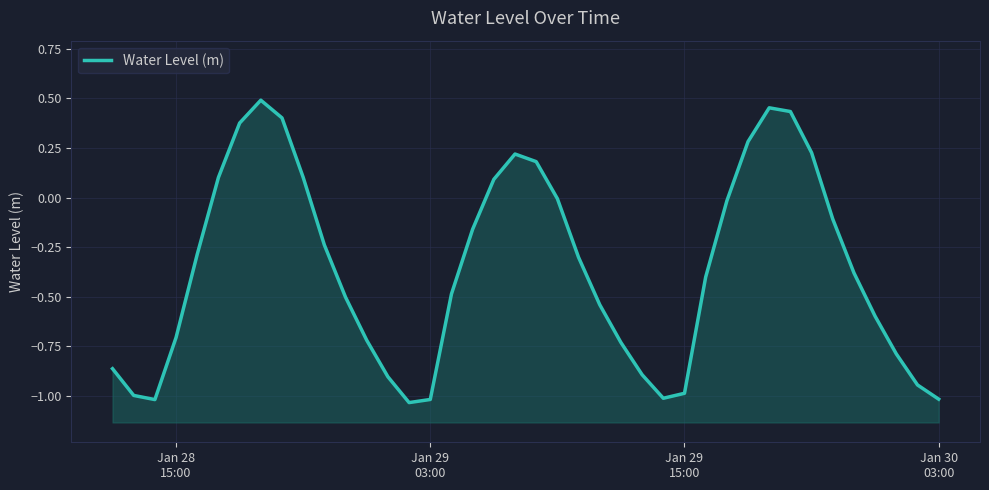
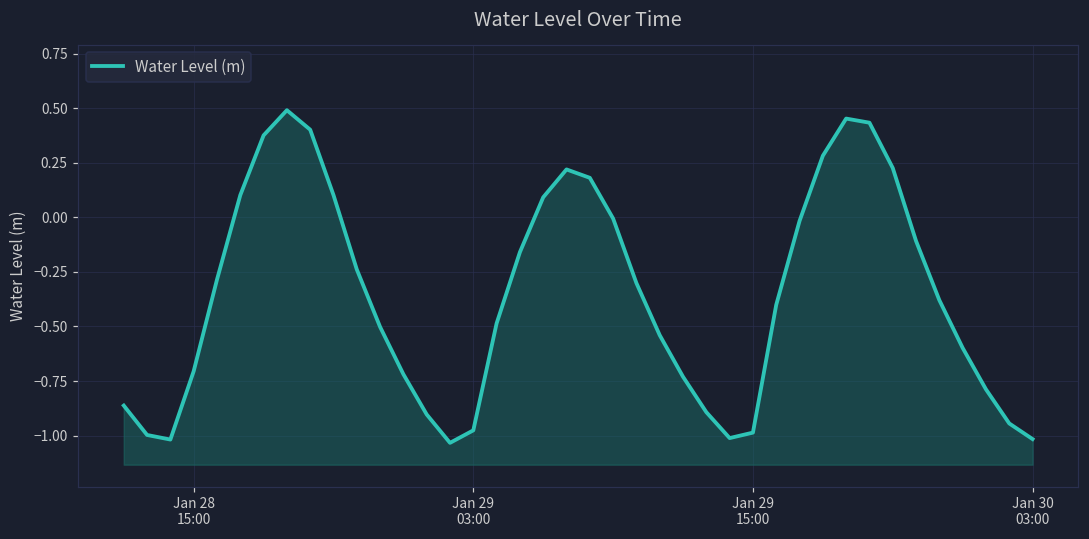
Jan 29 03:00: -1.02 -> -0.98
